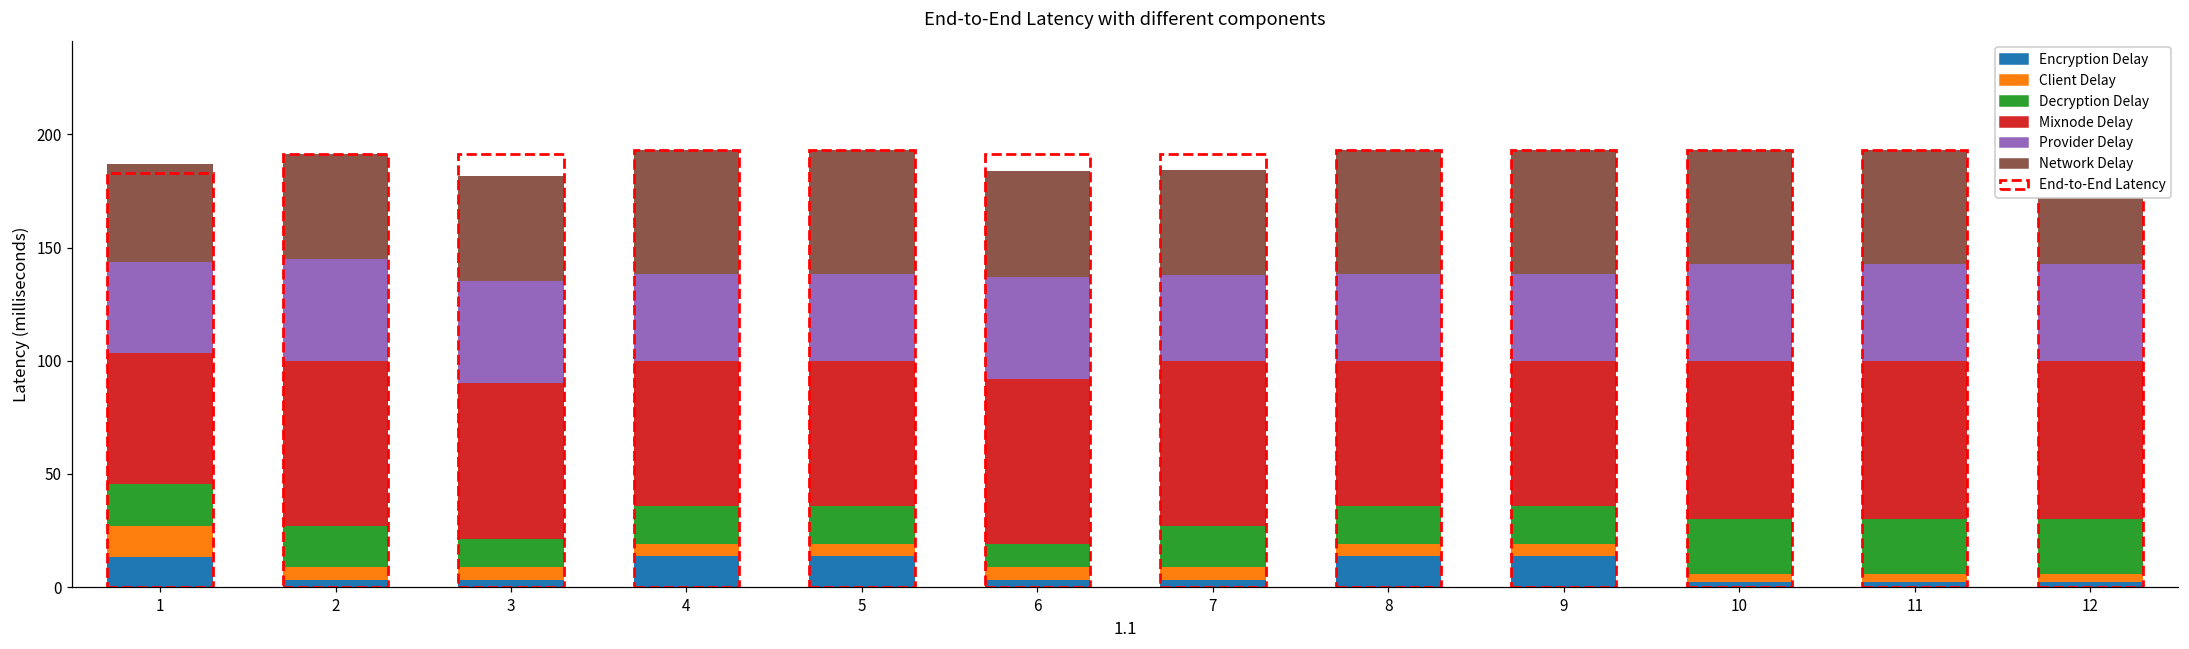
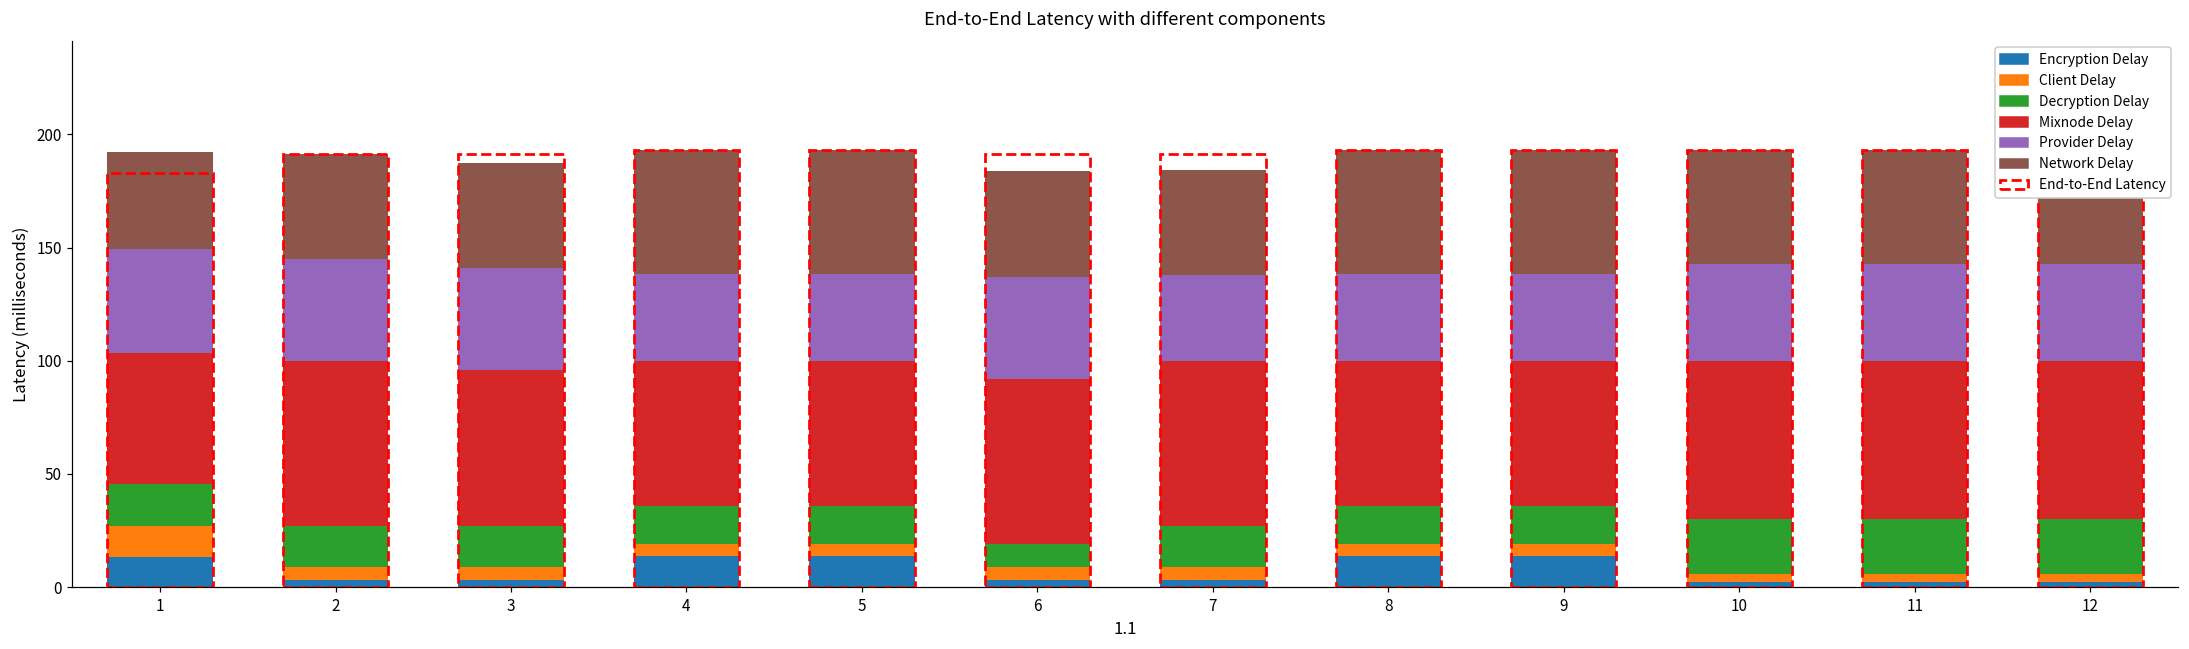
Provider Delay, 1: 40 -> 46
Decryption Delay, 3: 12 -> 18
